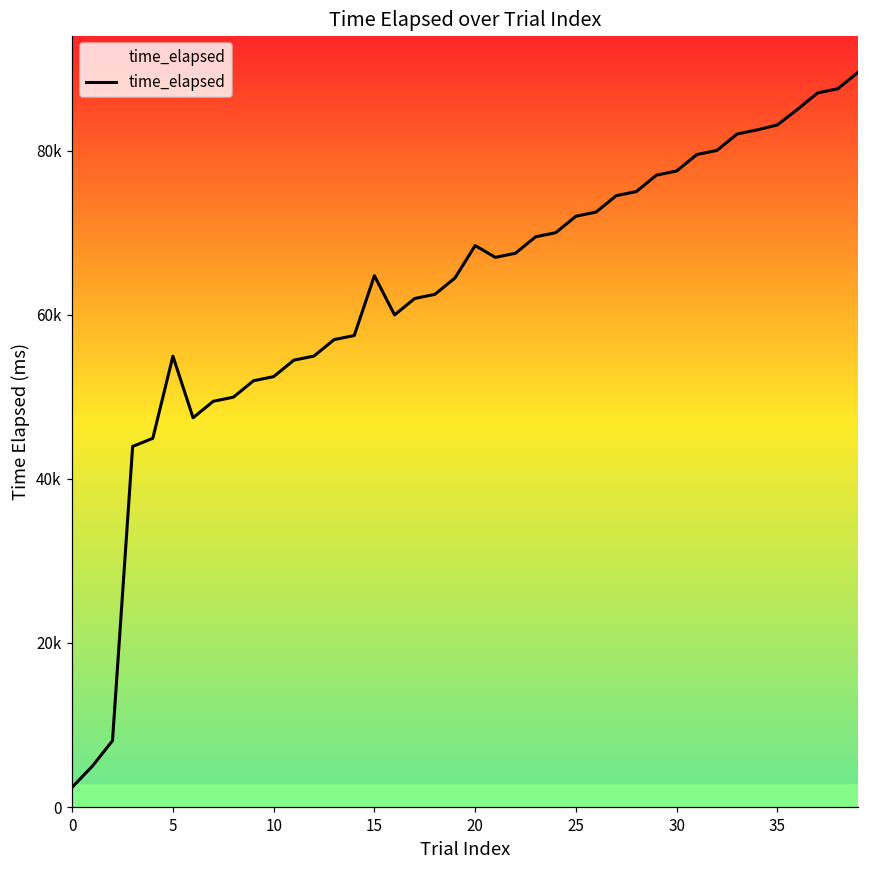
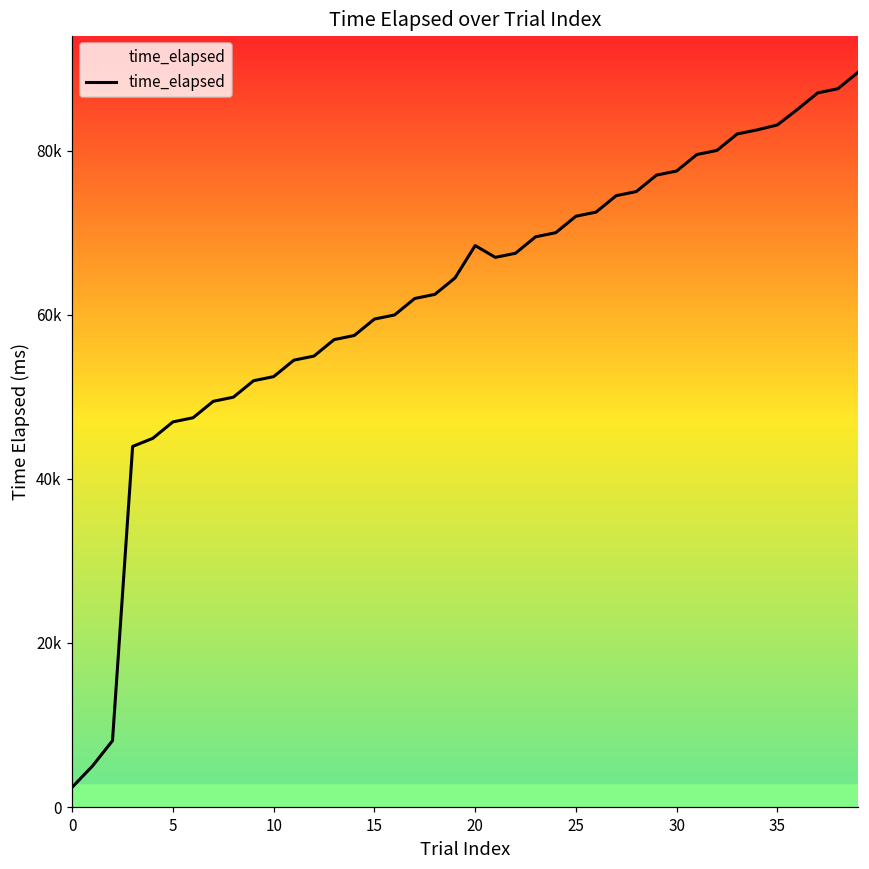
5: 55000 -> 47000
15: 65000 -> 59000
